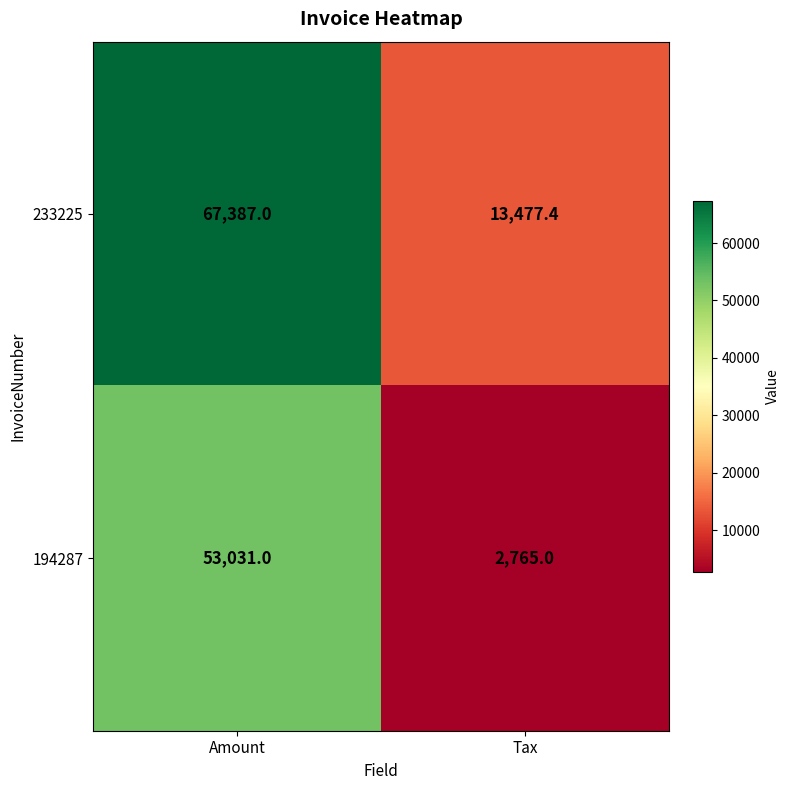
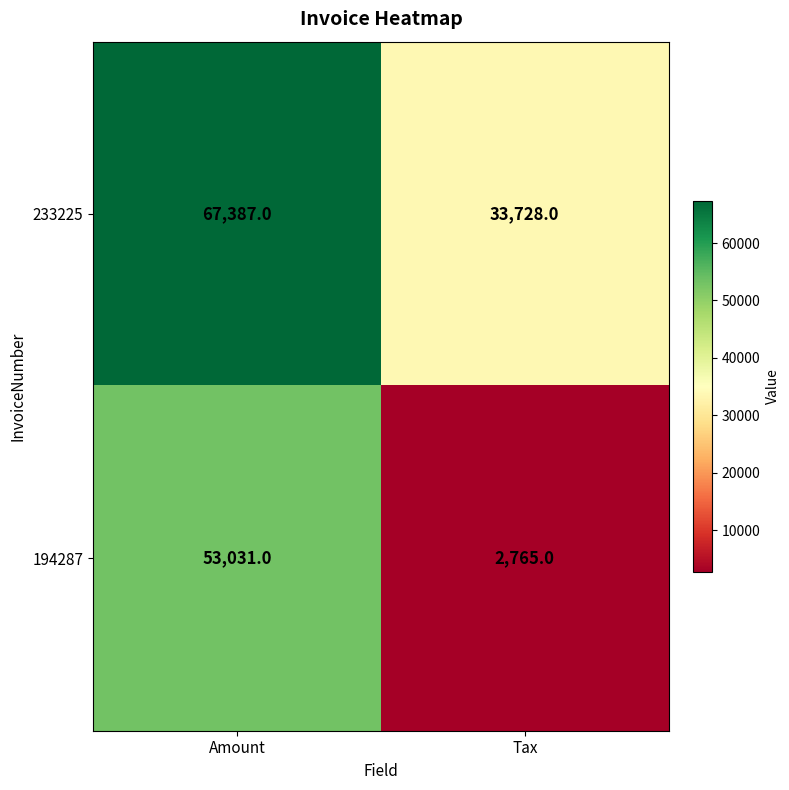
233225, Tax: 13,477.4 -> 33,728.0
